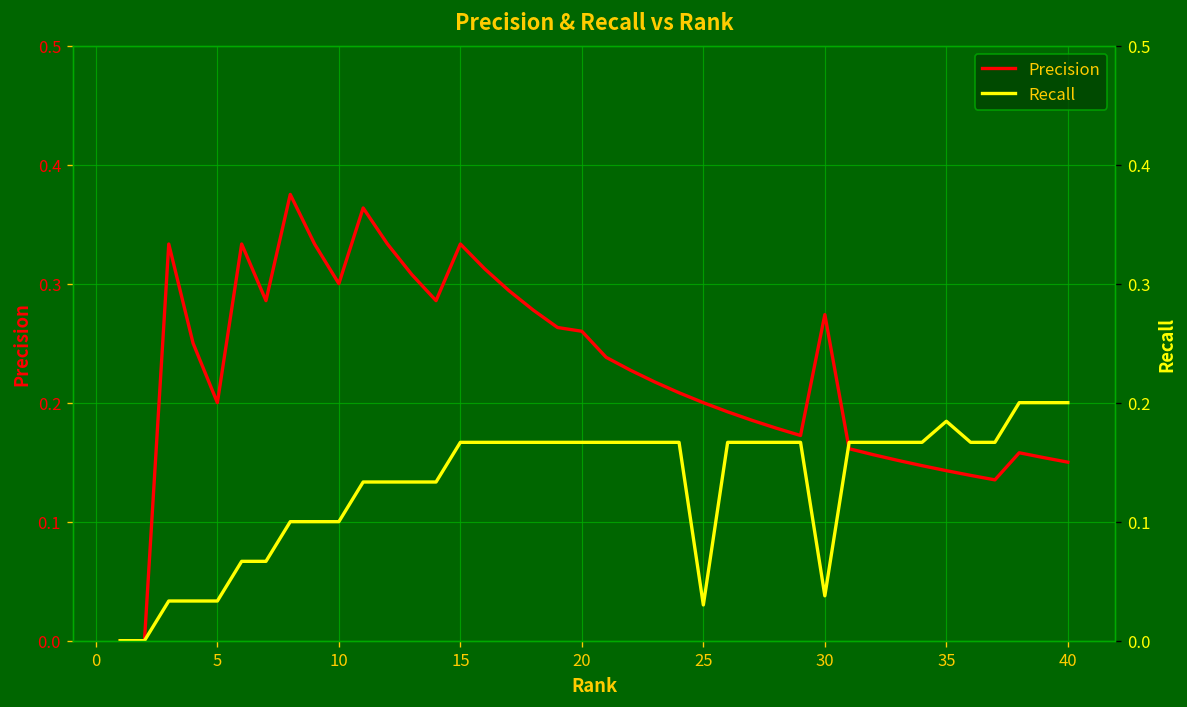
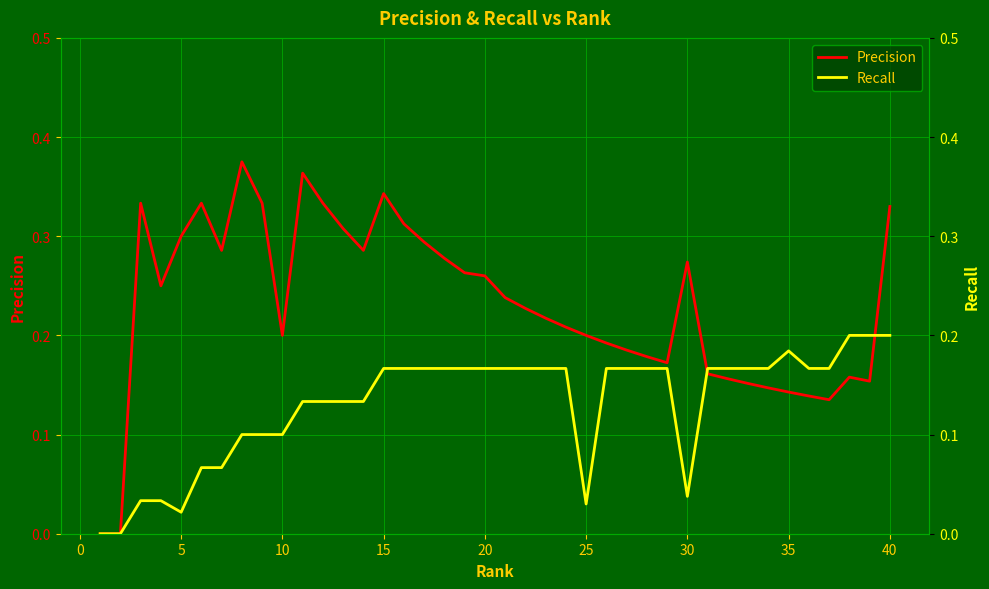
Precision, 5: 0.2 -> 0.3
Precision, 10: 0.3 -> 0.2
Precision, 15: 0.33 -> 0.34
Precision, 40: 0.15 -> 0.33
Recall, 5: 0.03 -> 0.02
